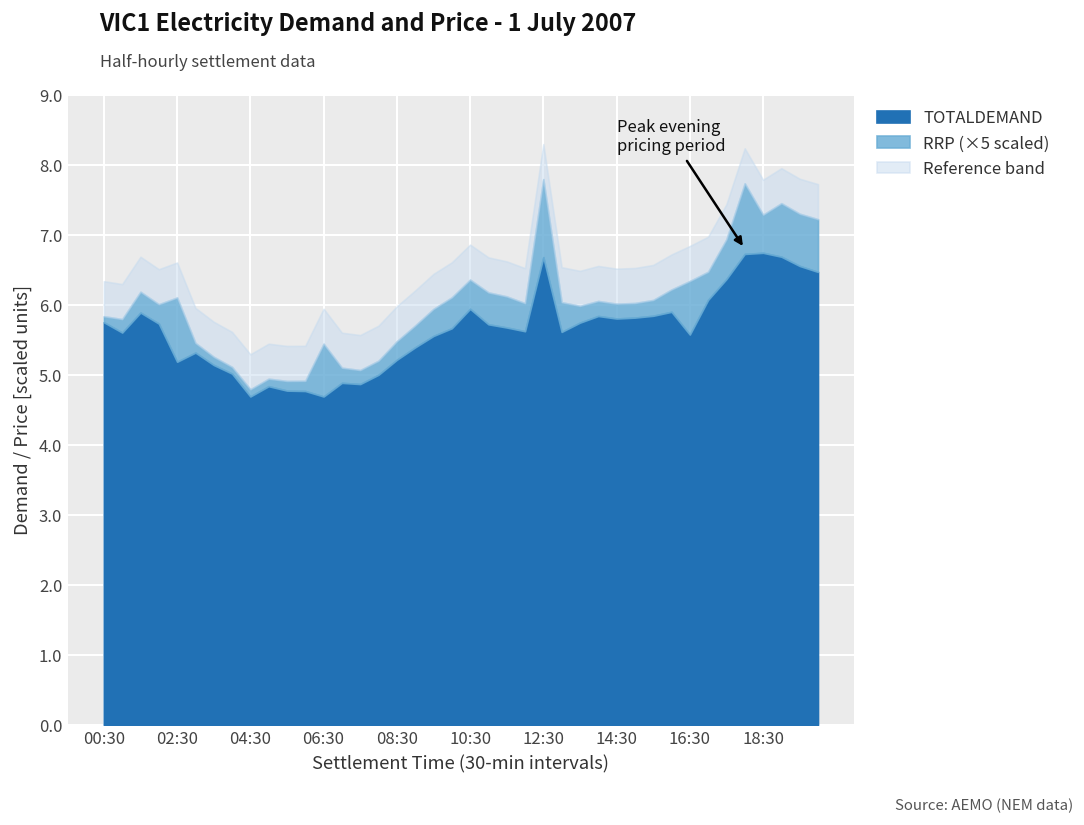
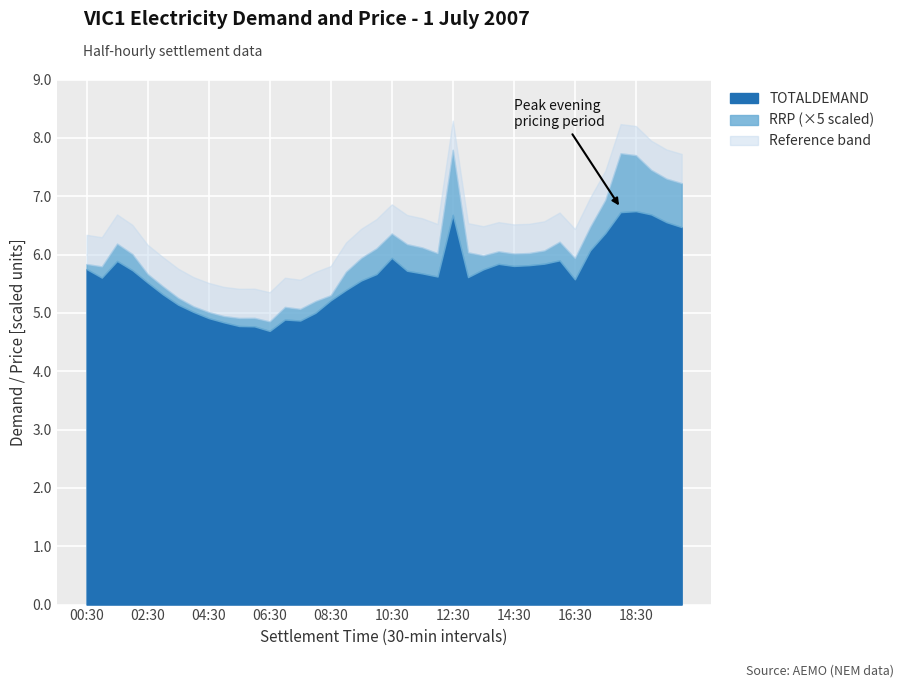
TOTALDEMAND, 02:30: 5.2 -> 5.5
RRP (×5 scaled), 02:30: 0.9 -> 0.1
TOTALDEMAND, 04:30: 4.7 -> 4.9
RRP (×5 scaled), 06:30: 0.8 -> 0.2
RRP (×5 scaled), 08:30: 0.3 -> 0.1
RRP (×5 scaled), 16:30: 0.8 -> 0.4
RRP (×5 scaled), 18:30: 0.5 -> 1.0
